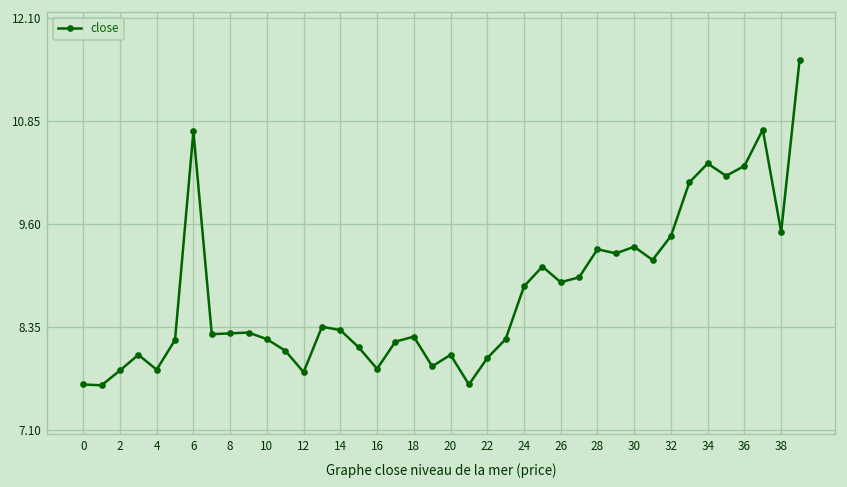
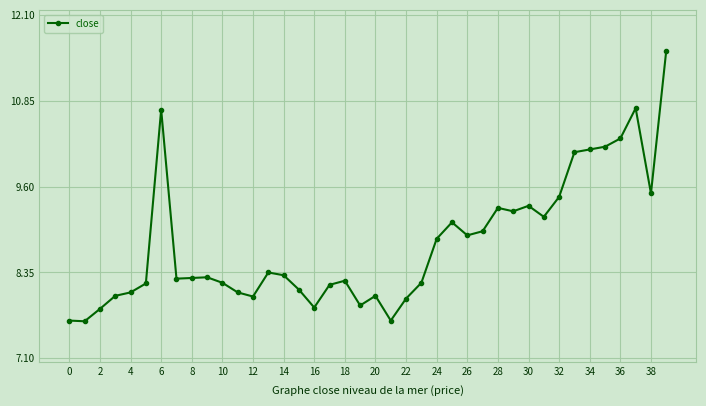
4: 7.8 -> 8.1
12: 7.8 -> 8.0
34: 10.3 -> 10.1
